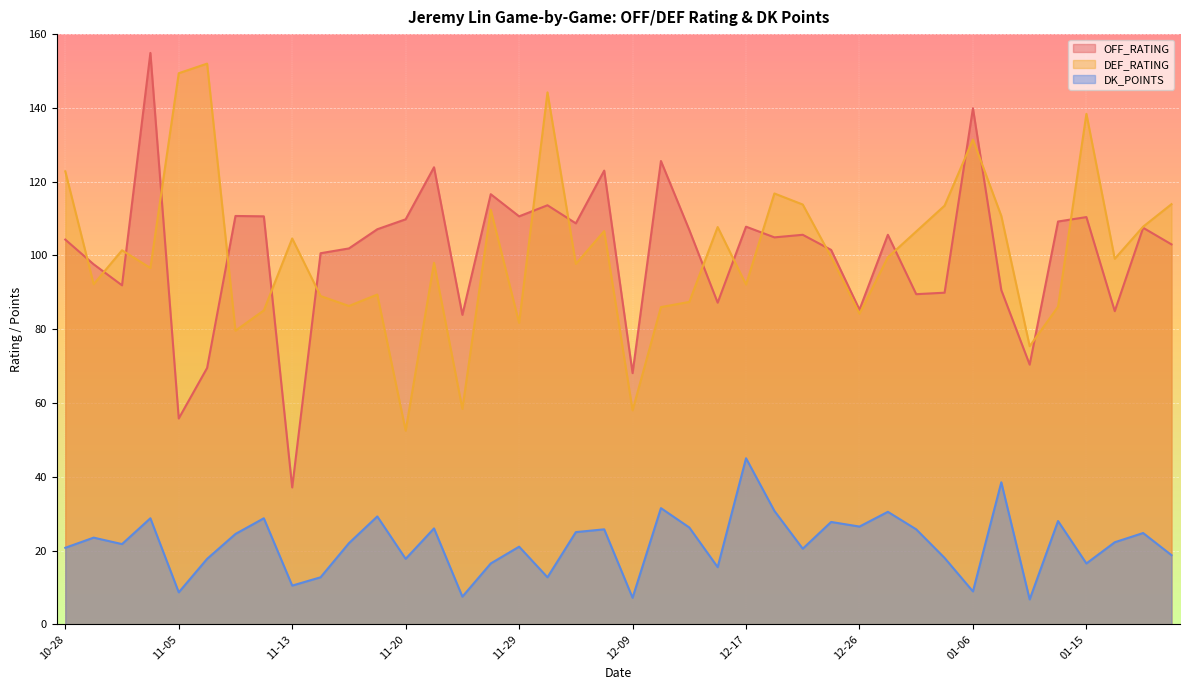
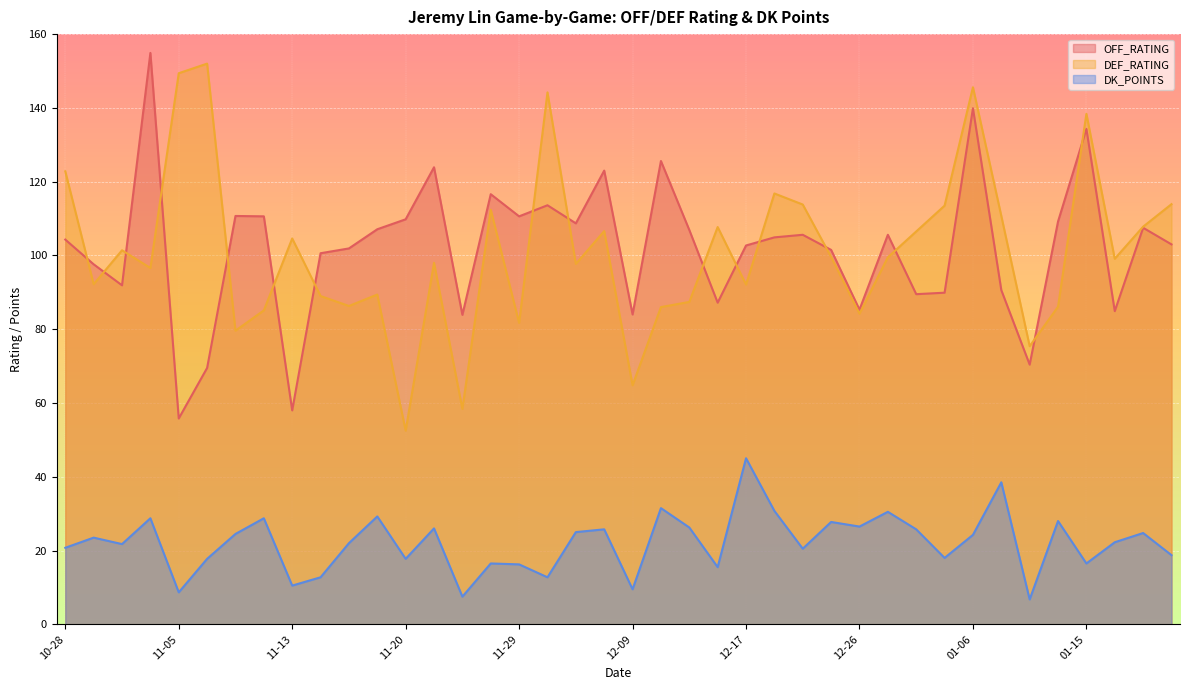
OFF_RATING, 11-13: 37 -> 58
DK_POINTS, 11-29: 21 -> 16
OFF_RATING, 12-09: 68 -> 84
DEF_RATING, 12-09: 58 -> 65
DK_POINTS, 12-09: 7 -> 10
OFF_RATING, 12-17: 108 -> 103
DEF_RATING, 01-06: 131 -> 146
DK_POINTS, 01-06: 9 -> 24
OFF_RATING, 01-15: 110 -> 134
